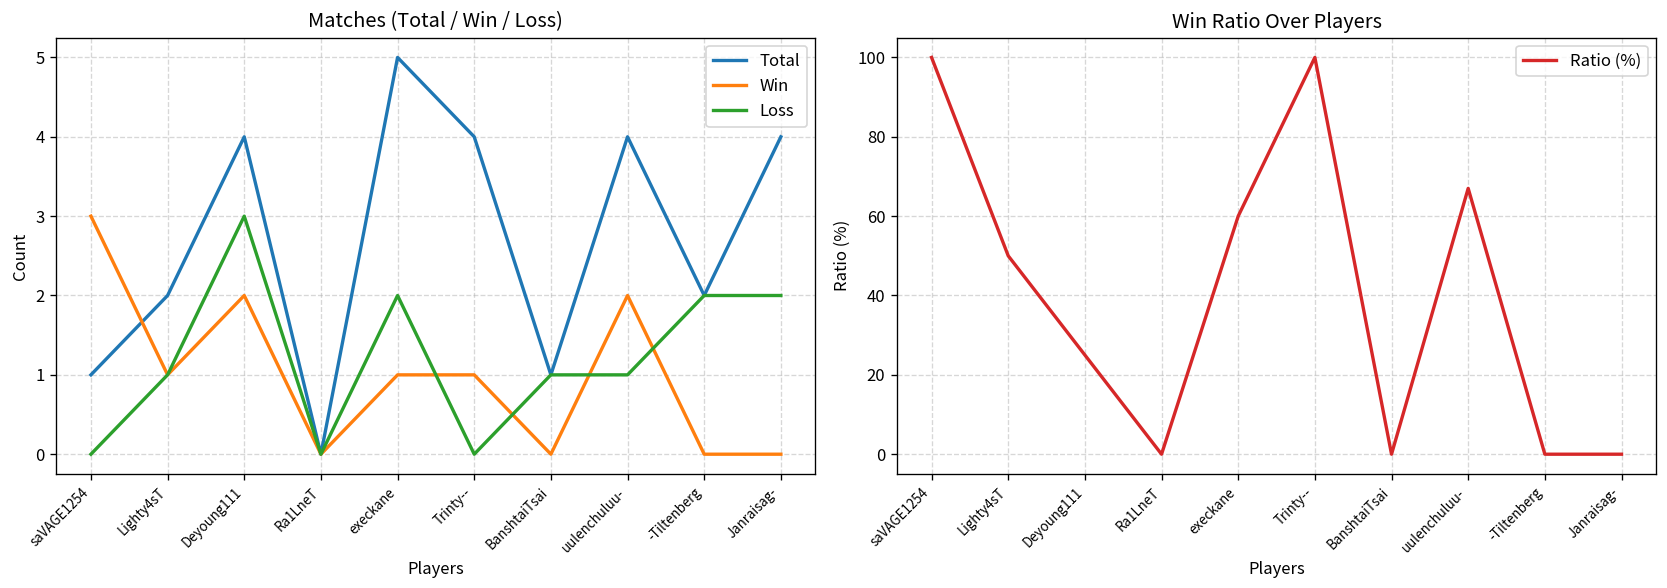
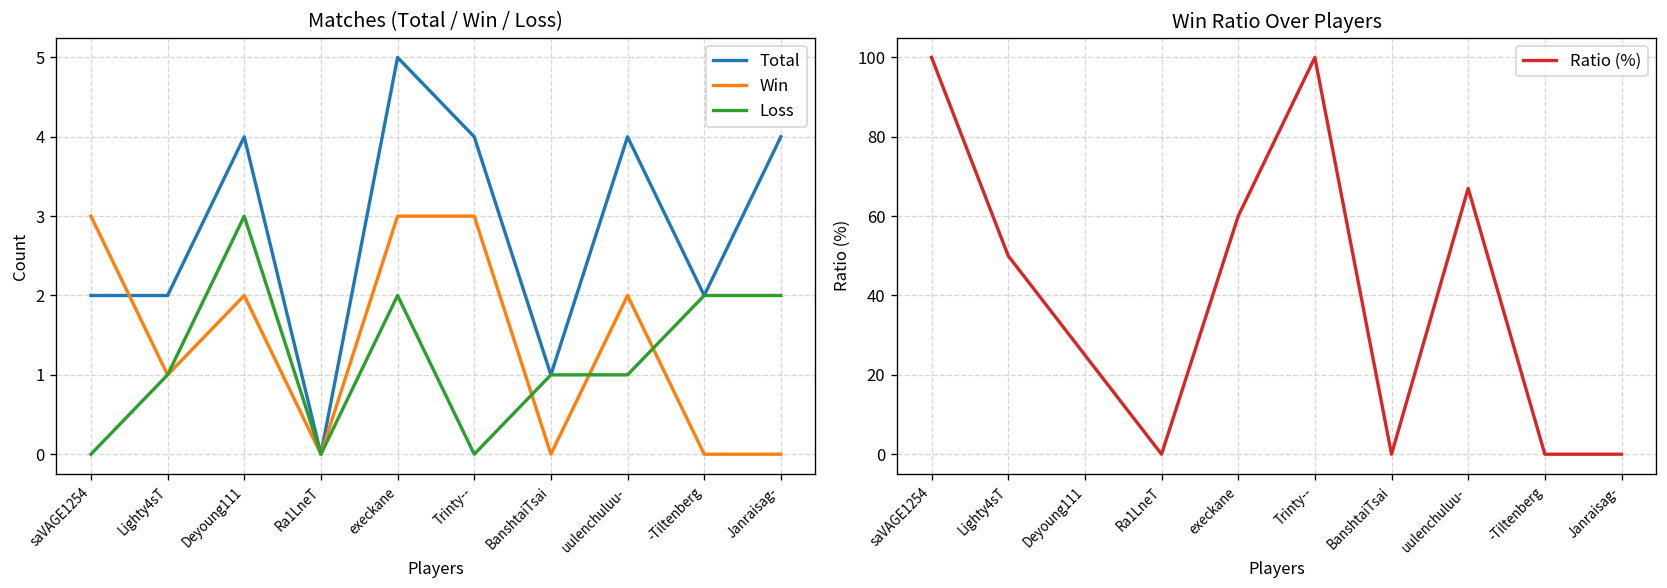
Matches (Total / Win / Loss), Total, saVAGE1254: 1 -> 2
Matches (Total / Win / Loss), Win, execkane: 1 -> 3
Matches (Total / Win / Loss), Win, Trinty--: 1 -> 3
